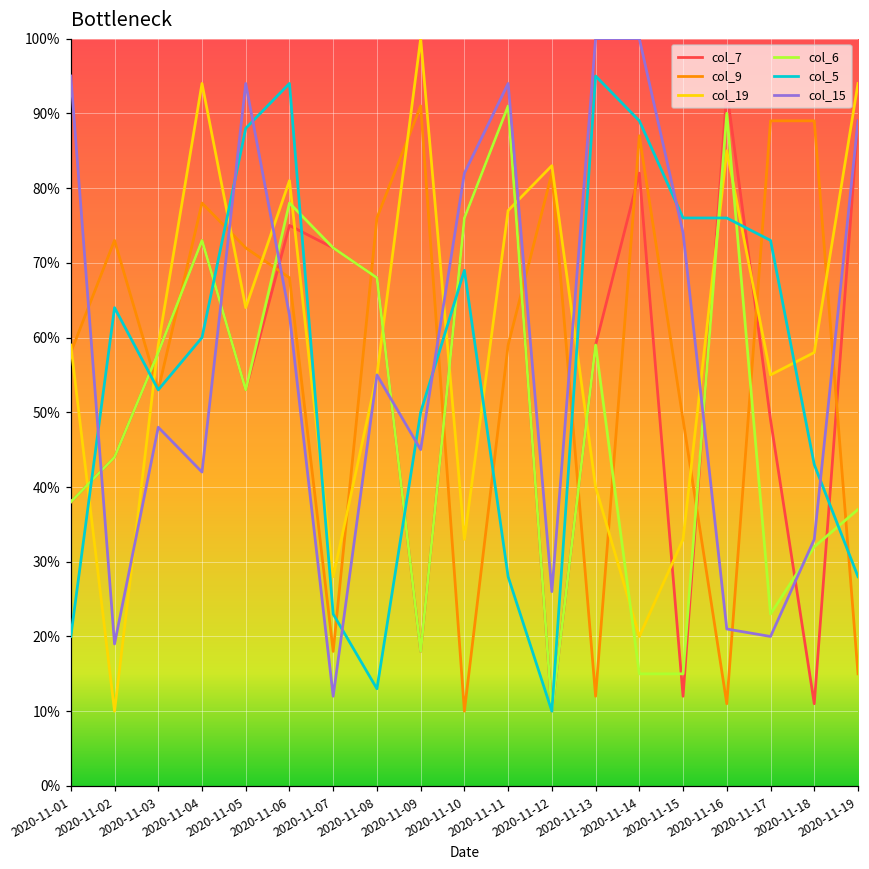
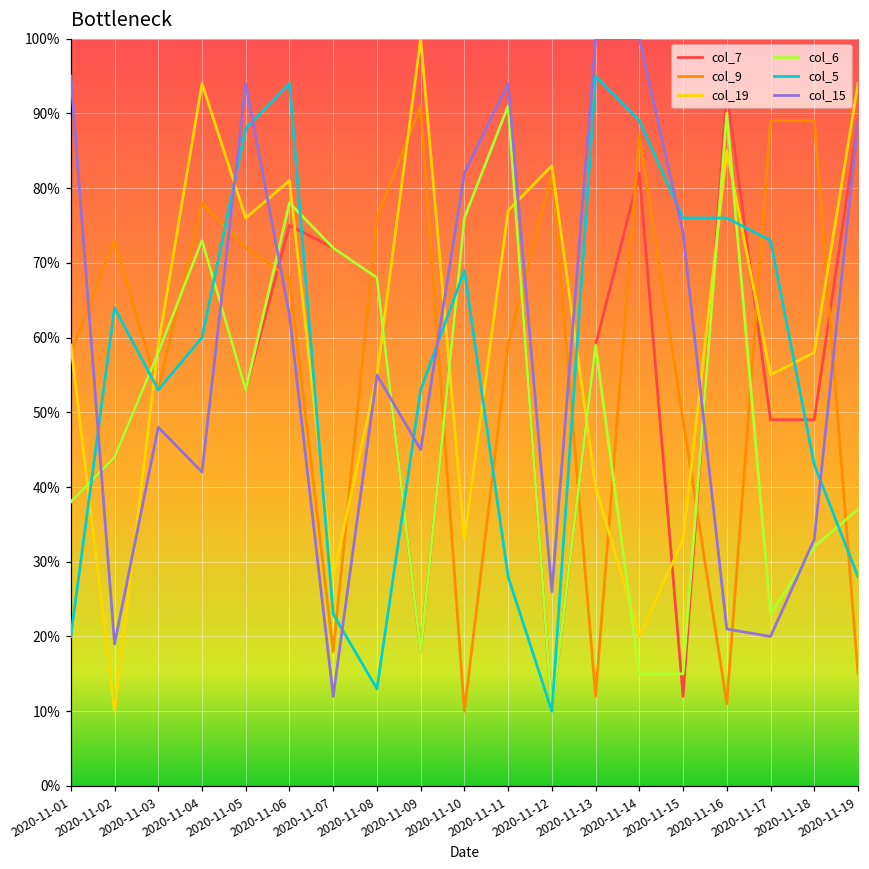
col_19, 2020-11-05: 64% -> 76%
col_5, 2020-11-09: 50% -> 53%
col_7, 2020-11-18: 11% -> 49%
